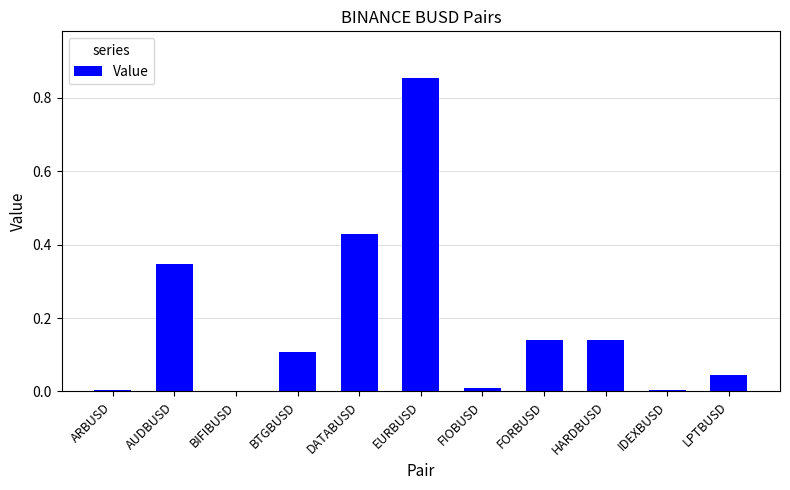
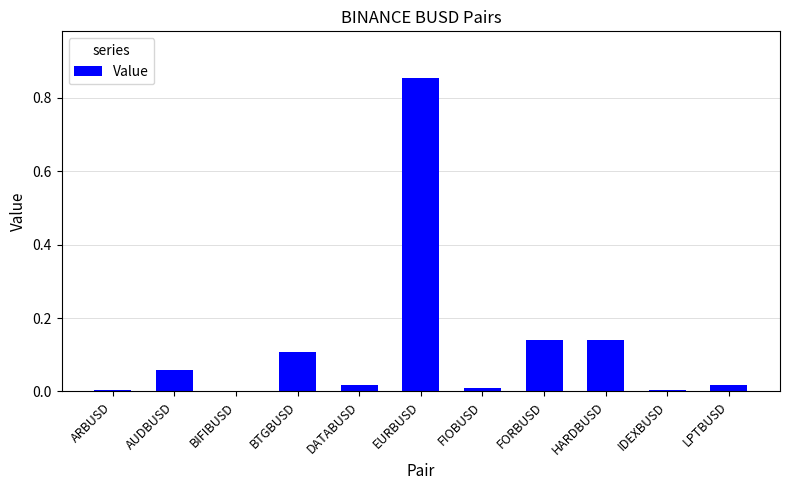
AUDBUSD: 0.35 -> 0.06
DATABUSD: 0.43 -> 0.02
LPTBUSD: 0.05 -> 0.02
